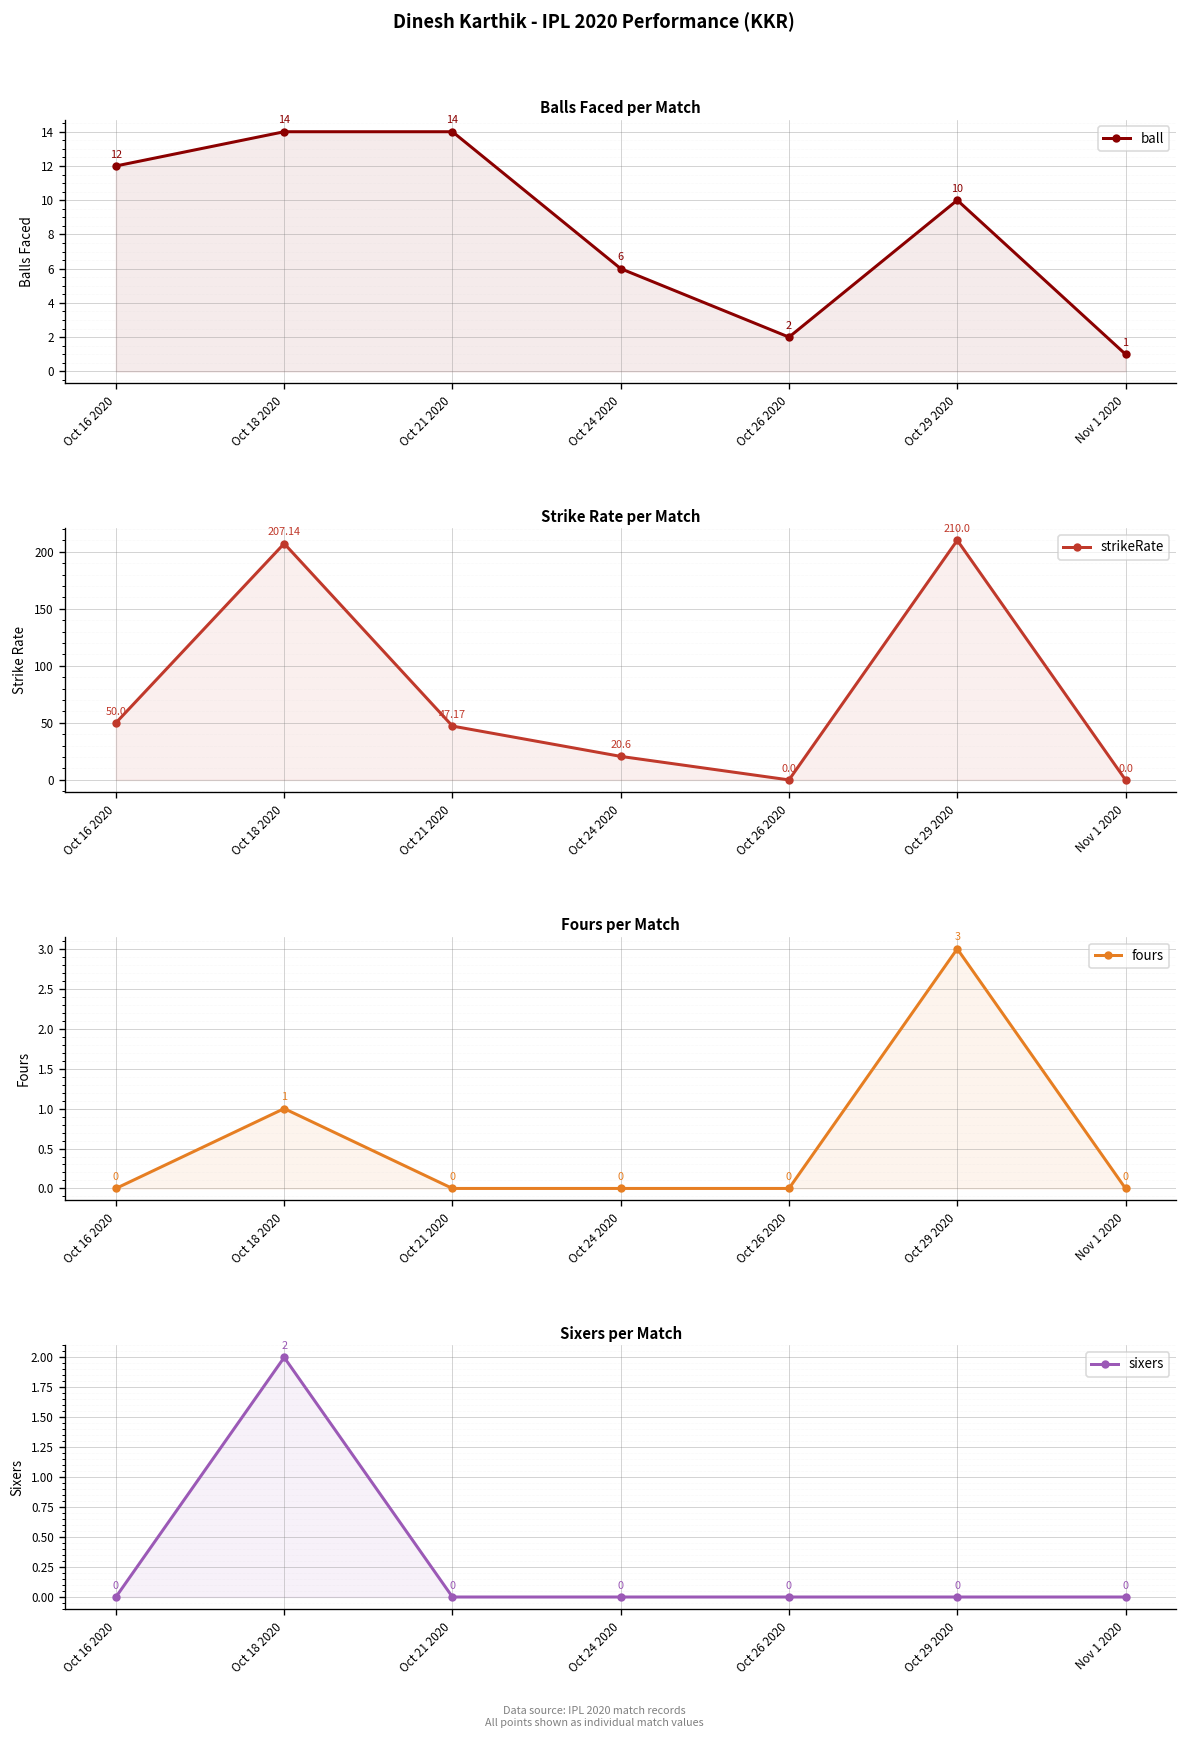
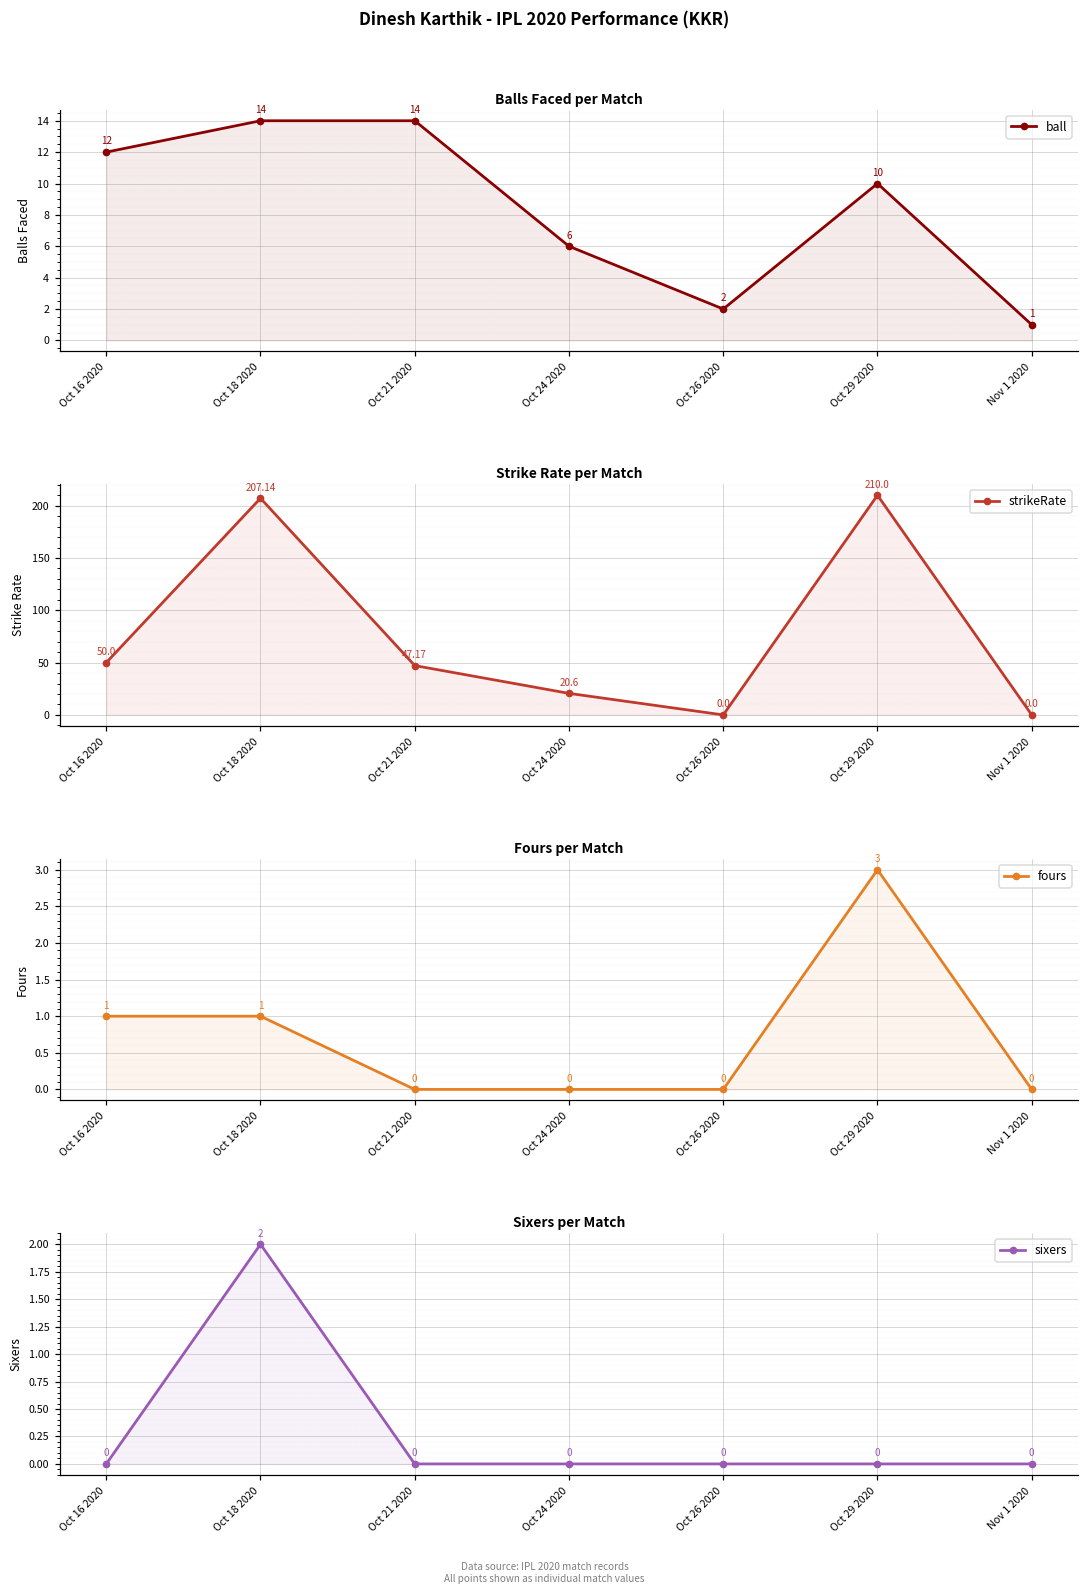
Fours per Match, Oct 16 2020: 0 -> 1
